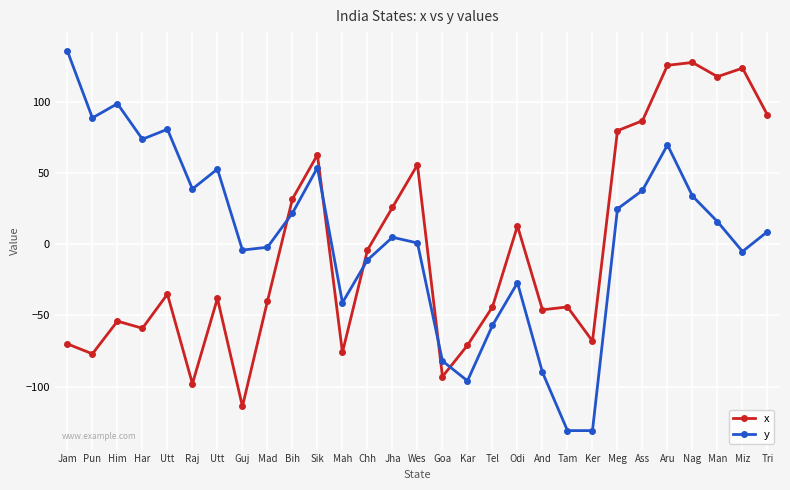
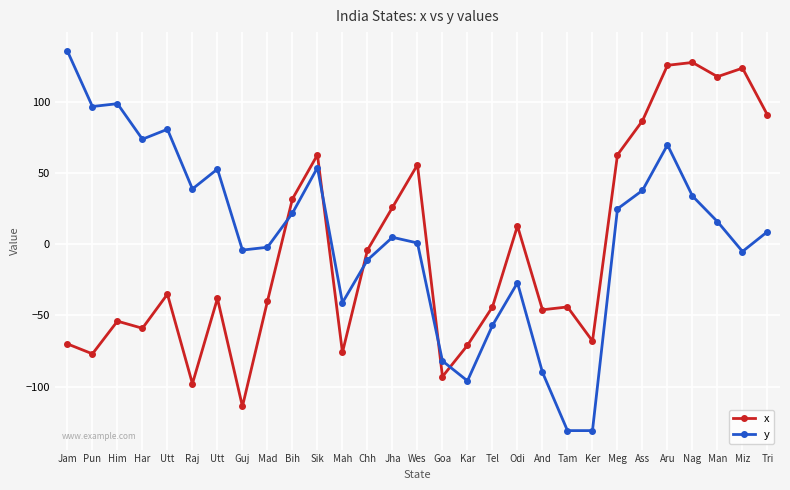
y, Pun: 89 -> 97
x, Meg: 80 -> 63
